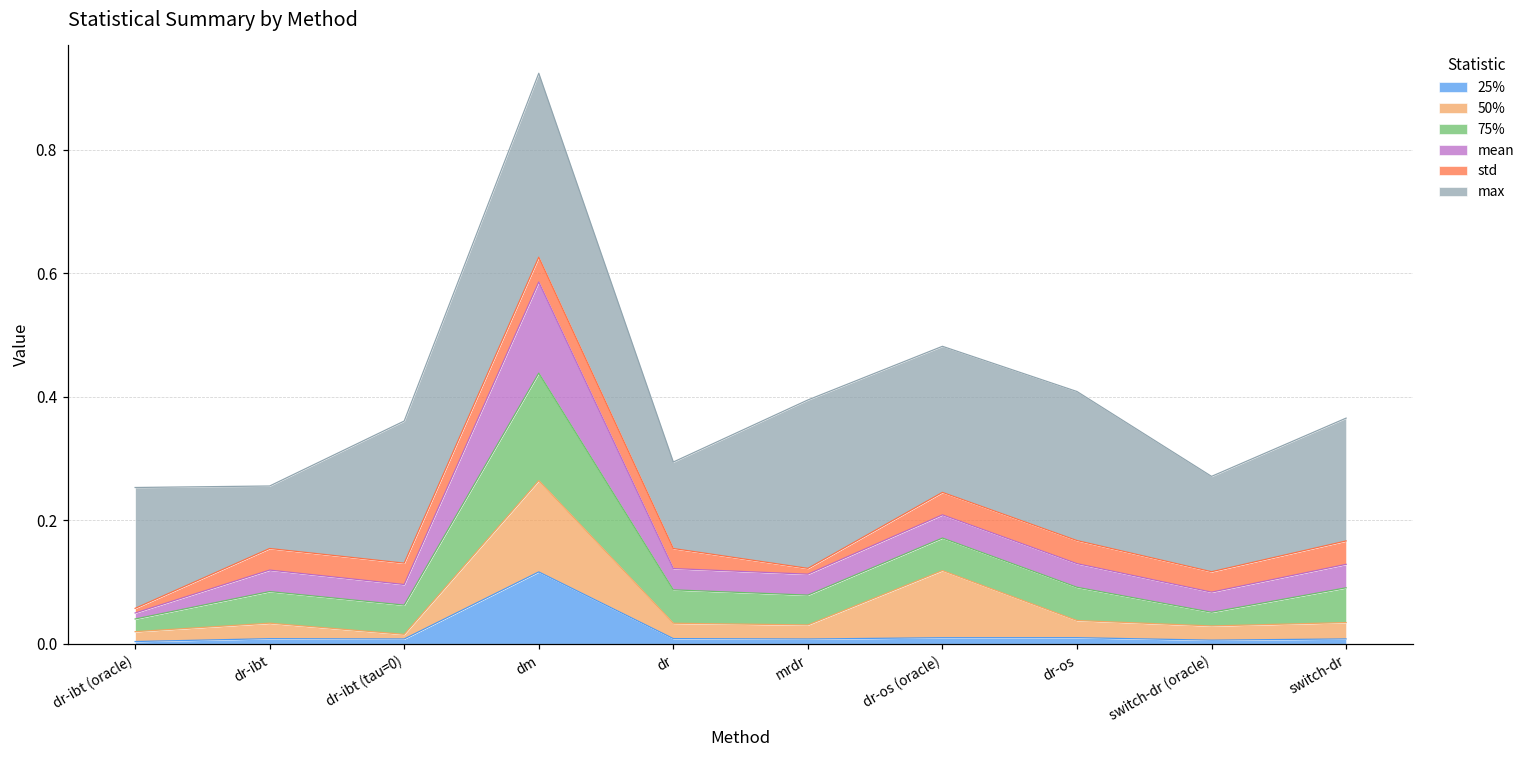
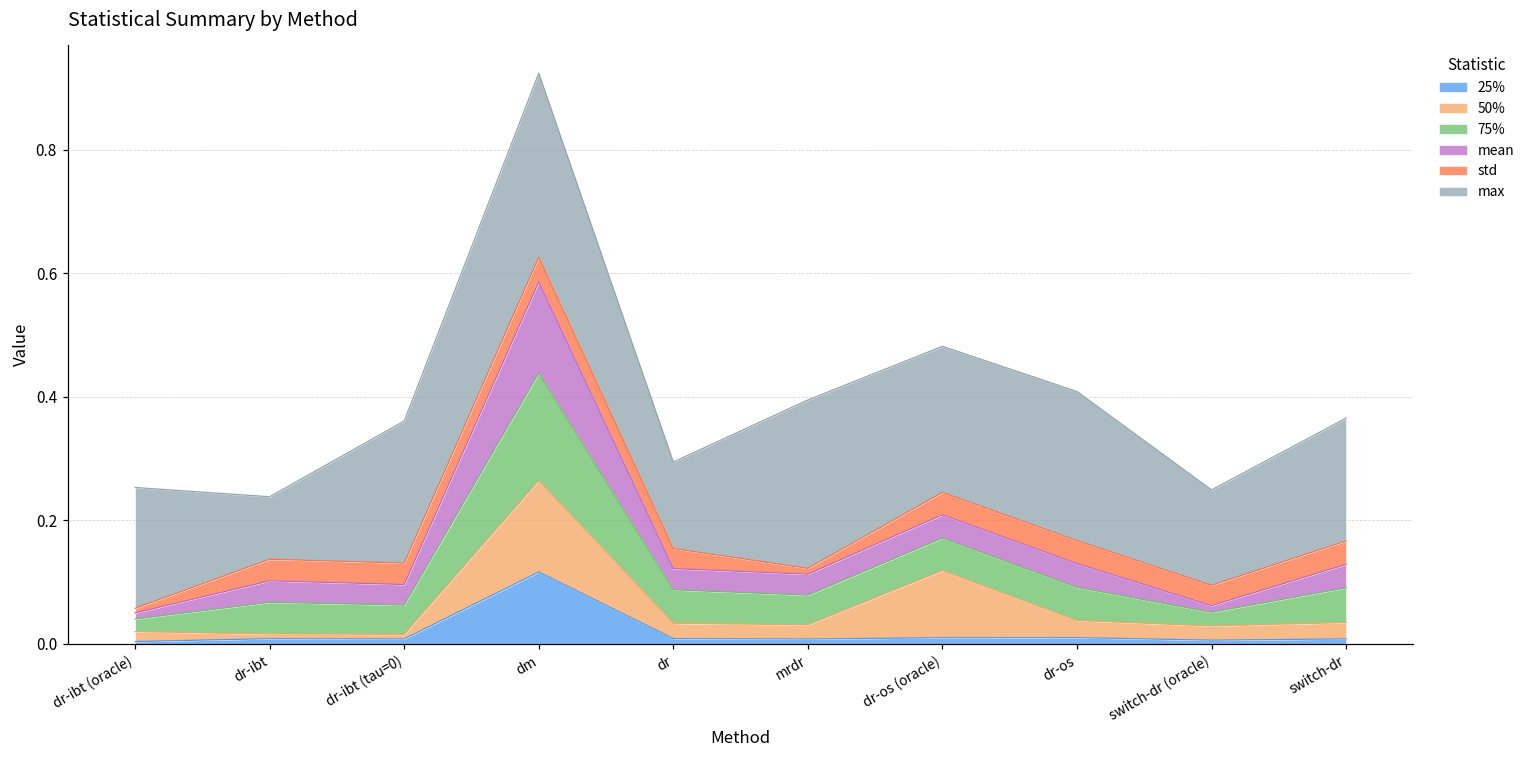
50%, dr-ibt: 0.03 -> 0.01
mean, switch-dr (oracle): 0.03 -> 0.01
